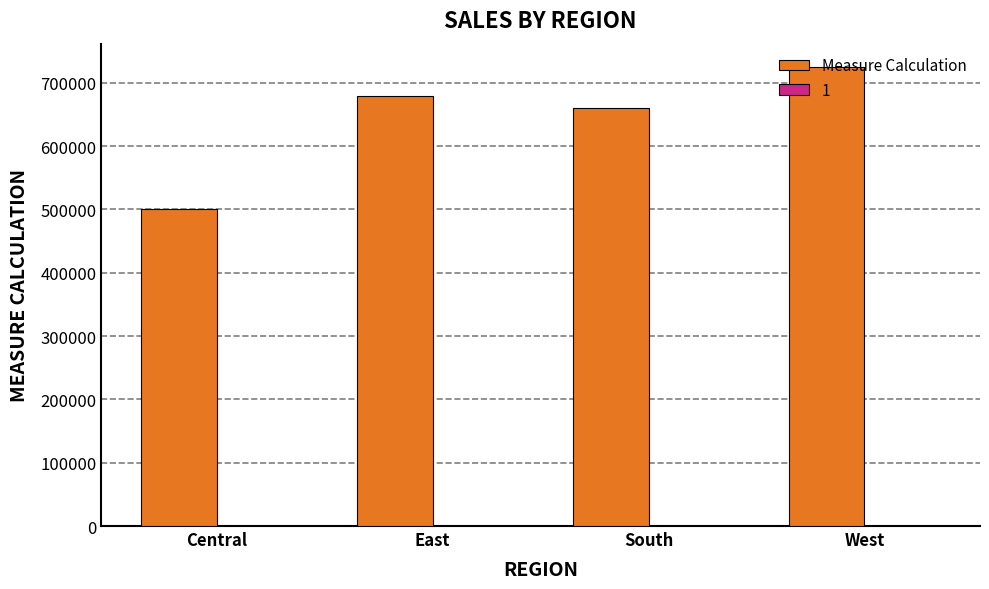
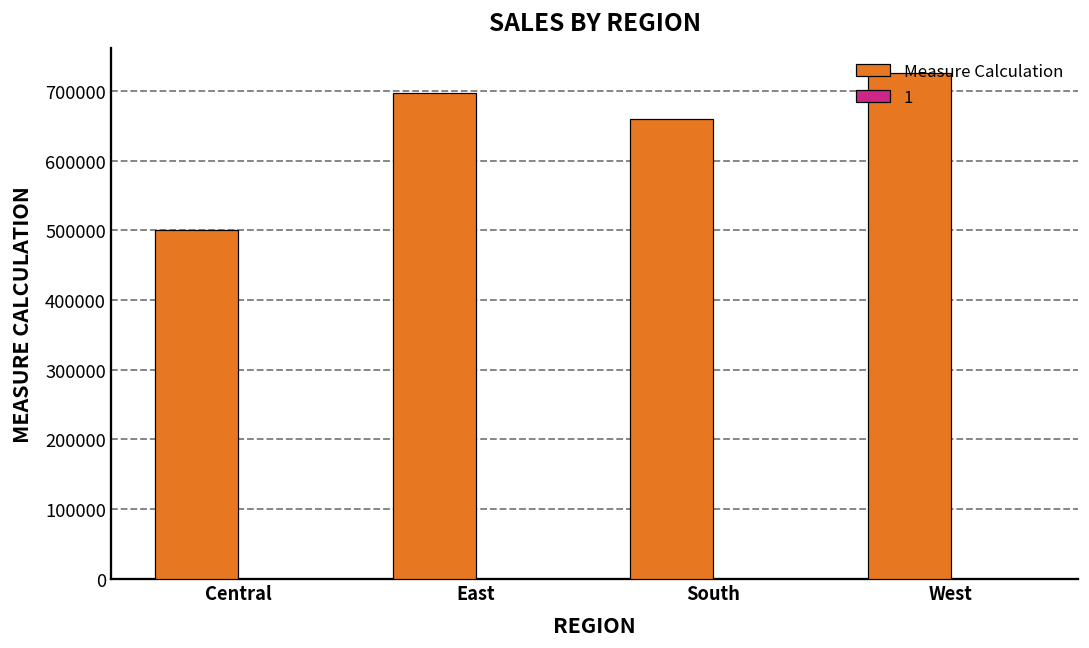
Measure Calculation, East: 680000 -> 700000
